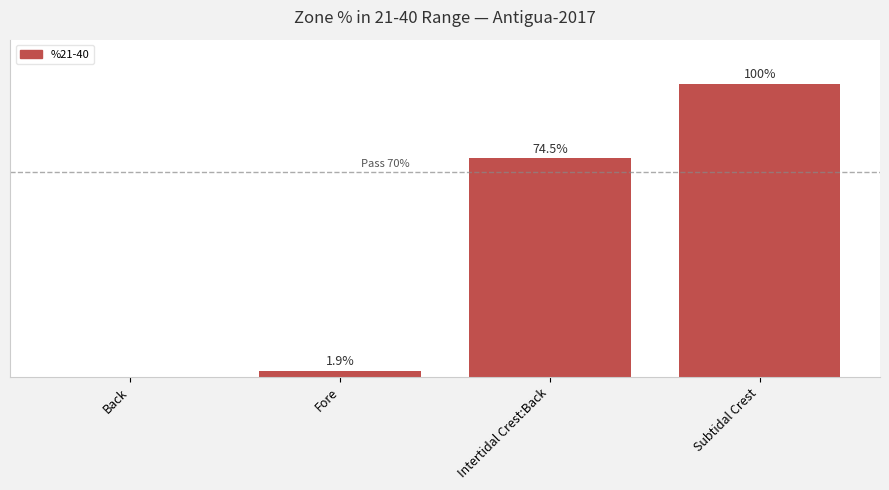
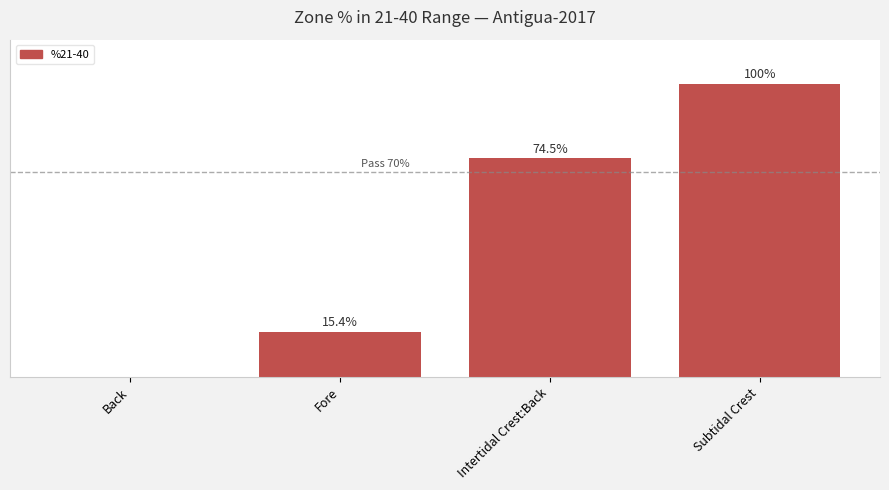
Fore: 1.9% -> 15.4%
